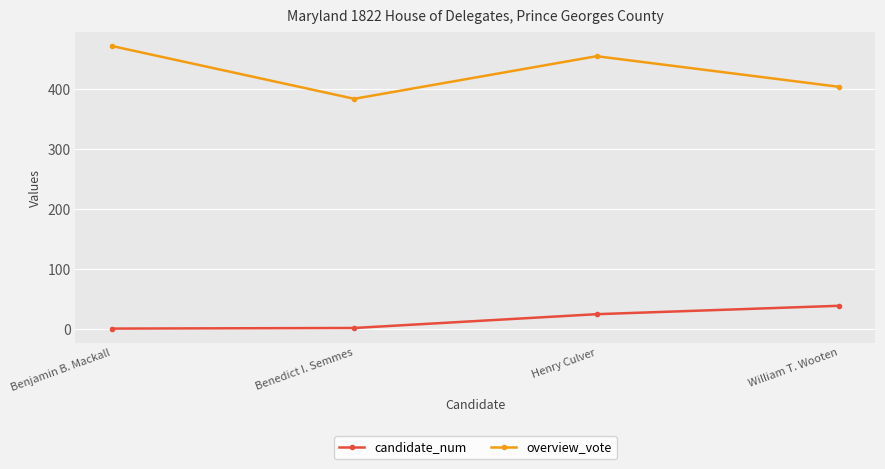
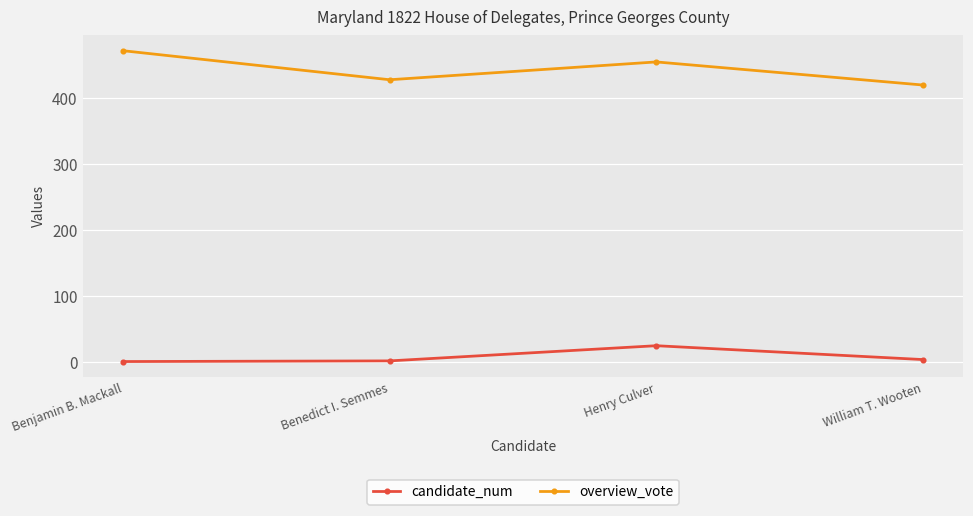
overview_vote, Benedict I. Semmes: 380 -> 430
candidate_num, William T. Wooten: 40 -> 0
overview_vote, William T. Wooten: 400 -> 420
